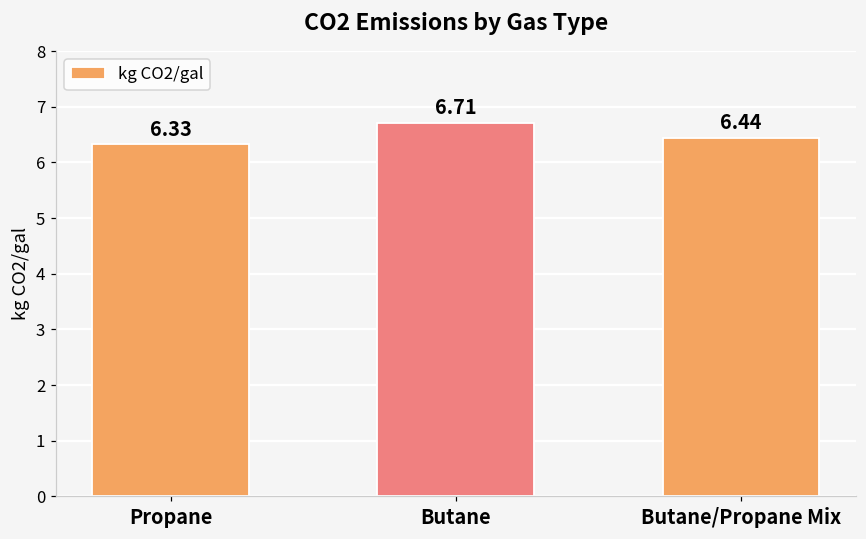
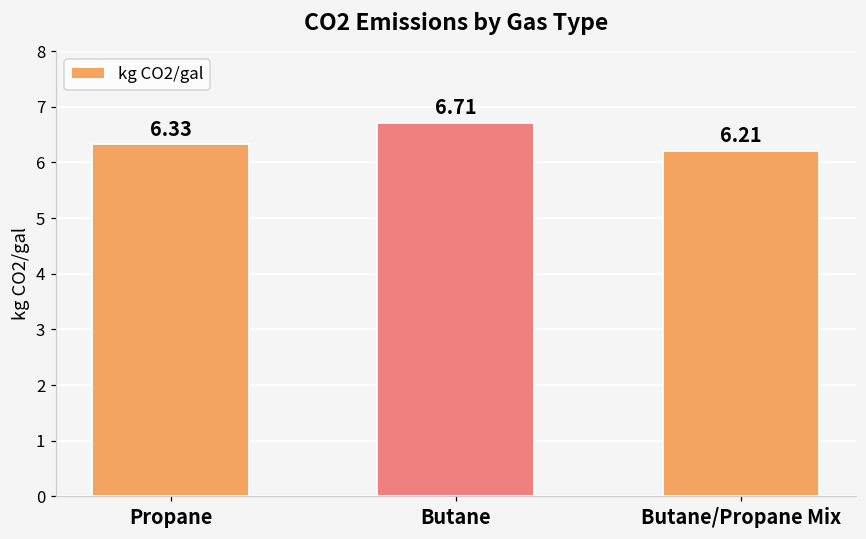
Butane/Propane Mix: 6.44 -> 6.21
